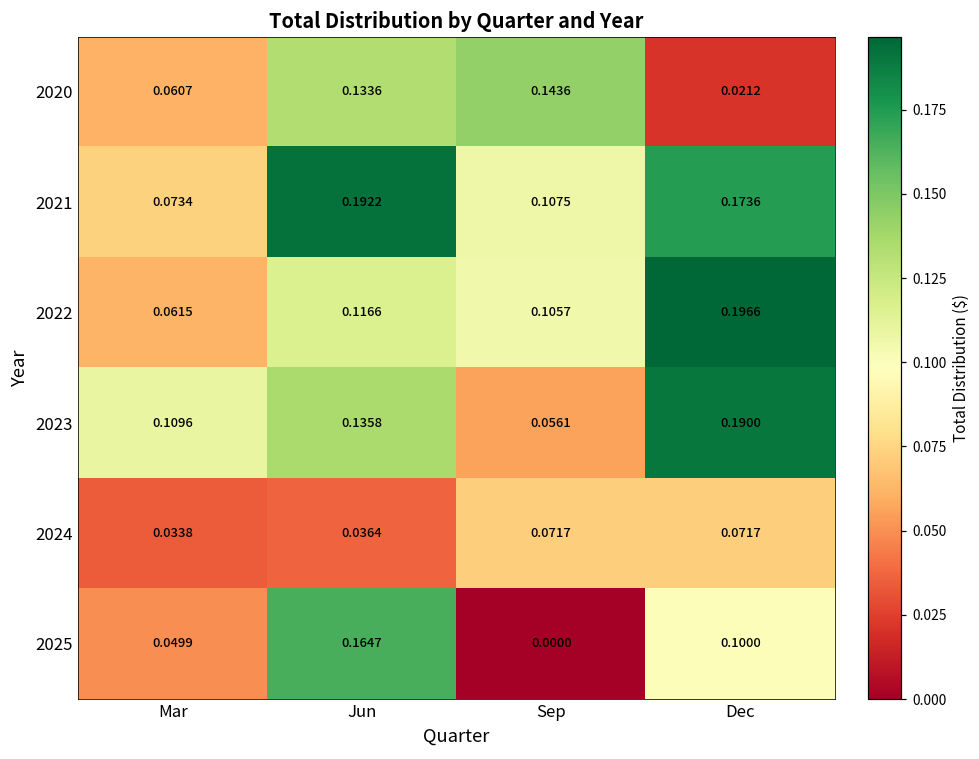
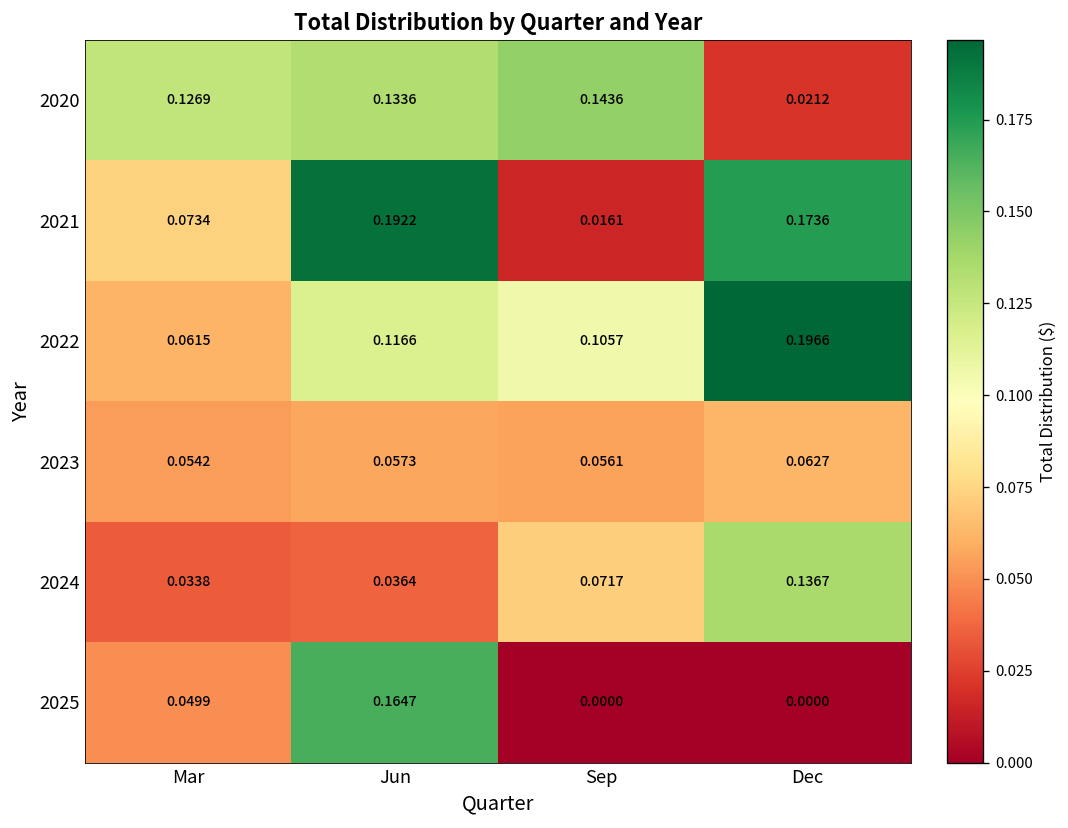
2020, Mar: 0.0607 -> 0.1269
2021, Sep: 0.1075 -> 0.0161
2023, Mar: 0.1096 -> 0.0542
2023, Jun: 0.1358 -> 0.0573
2023, Dec: 0.1900 -> 0.0627
2024, Dec: 0.0717 -> 0.1367
2025, Dec: 0.1000 -> 0.0000
